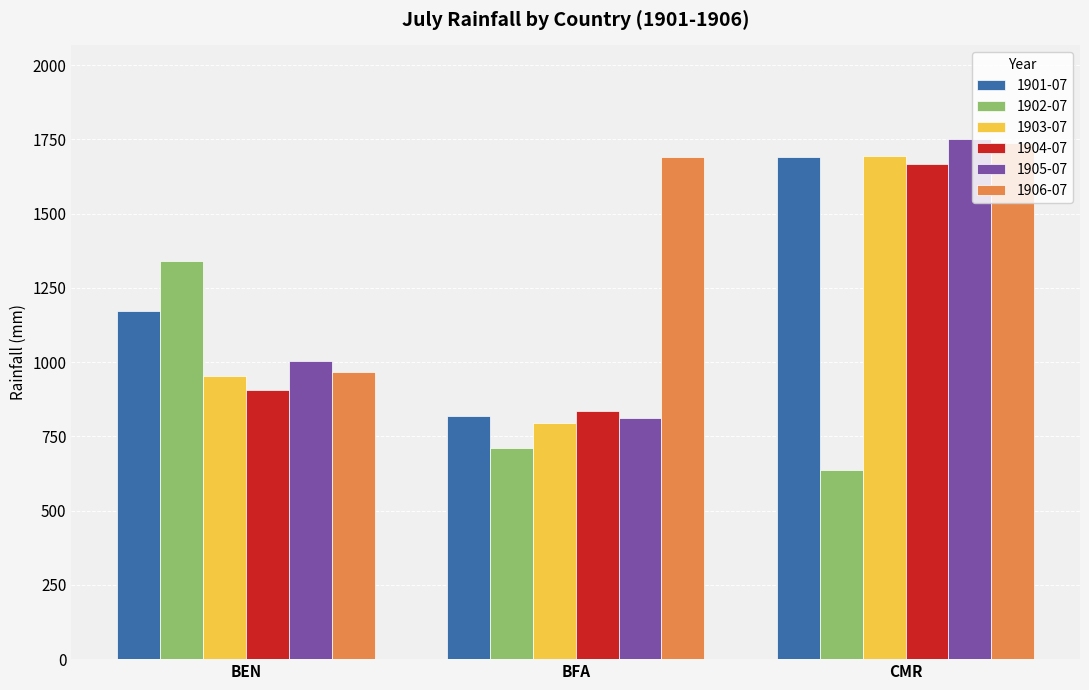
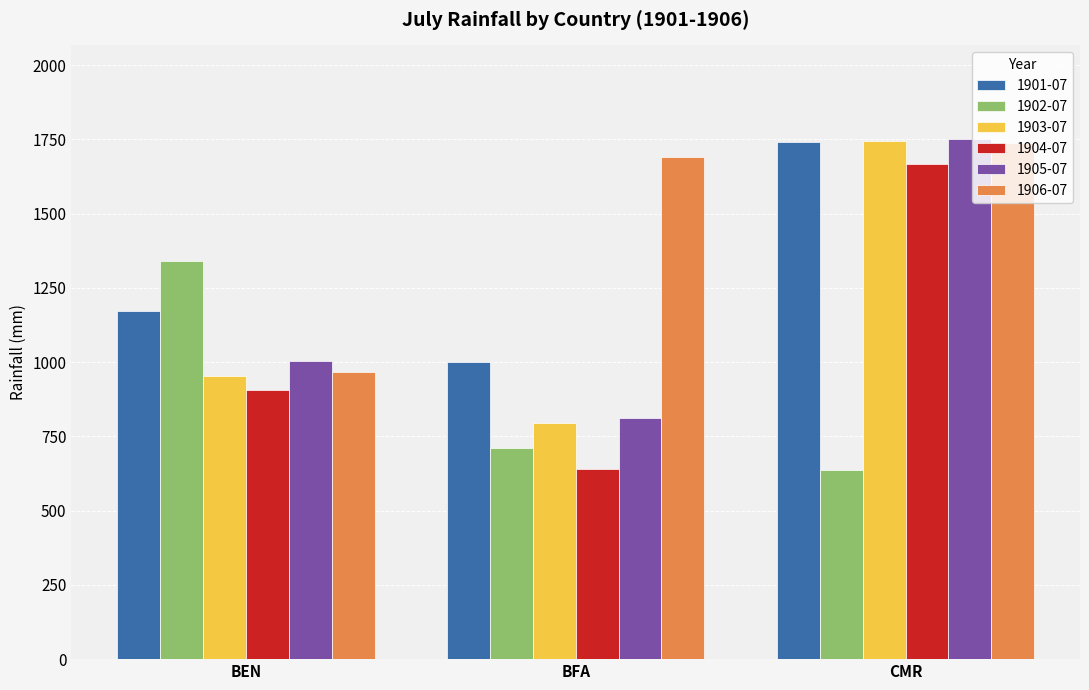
1901-07, BFA: 820 -> 1000
1904-07, BFA: 840 -> 640
1901-07, CMR: 1690 -> 1740
1903-07, CMR: 1690 -> 1740
